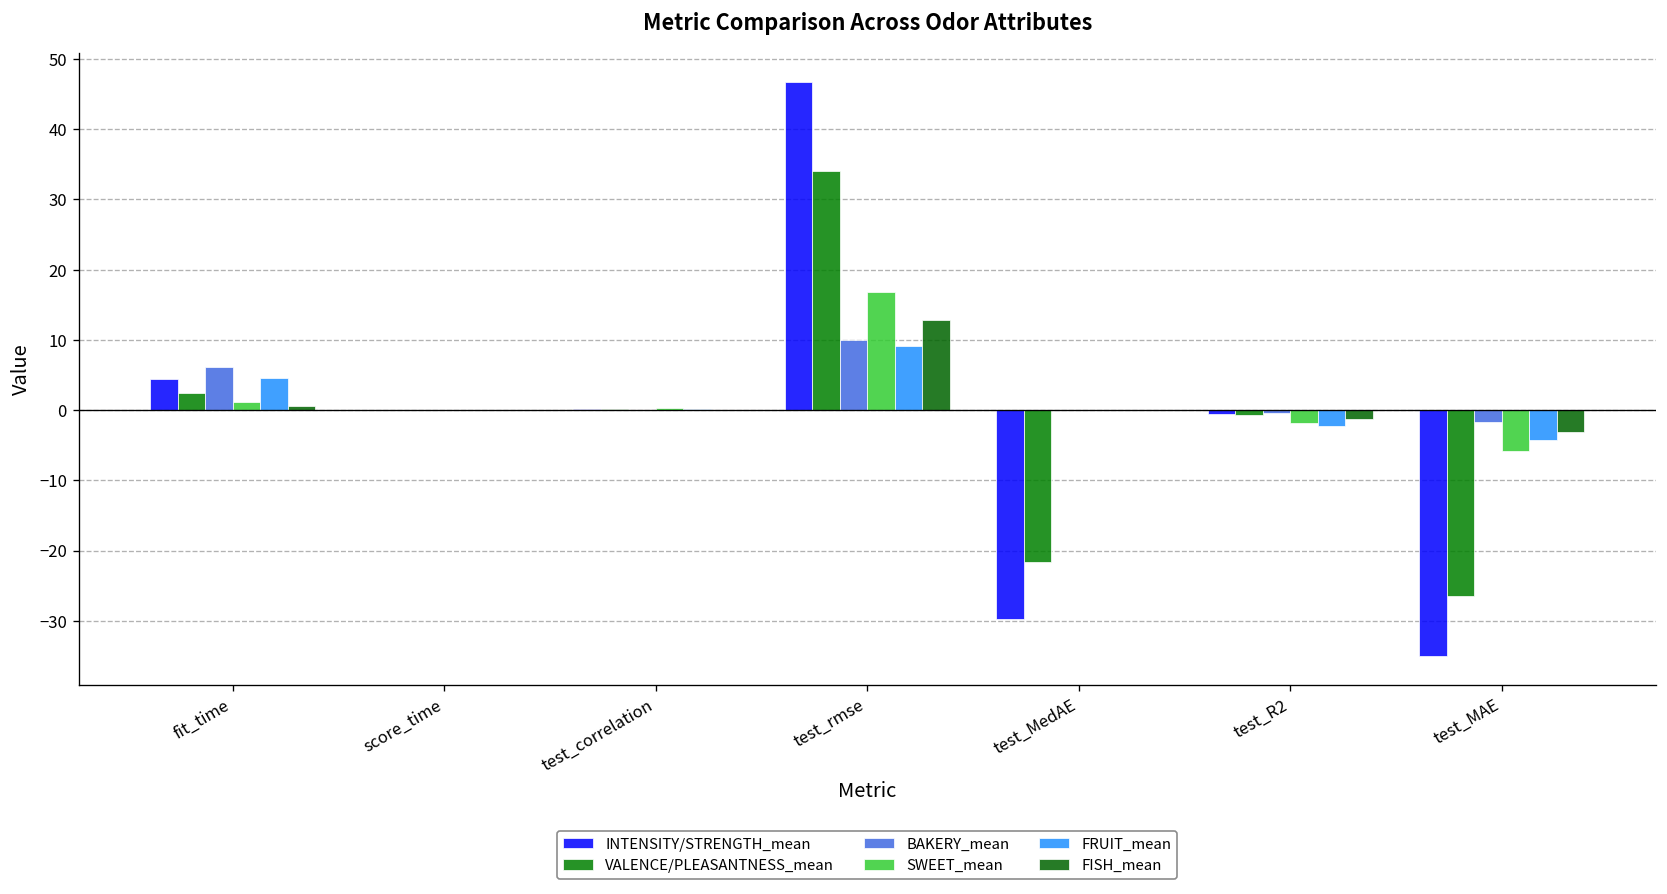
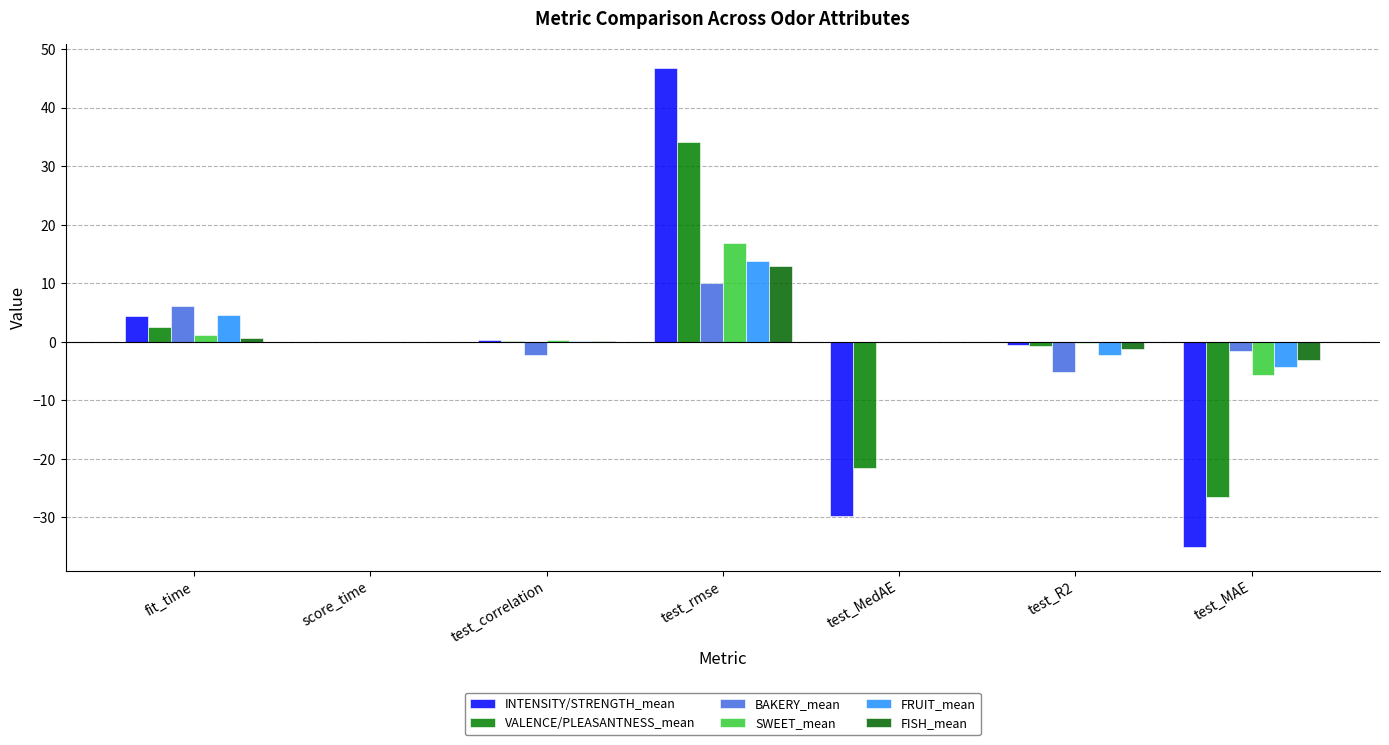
BAKERY_mean, test_correlation: 0 -> -2
FRUIT_mean, test_rmse: 9 -> 14
BAKERY_mean, test_R2: 0 -> -5
SWEET_mean, test_R2: -2 -> 0
